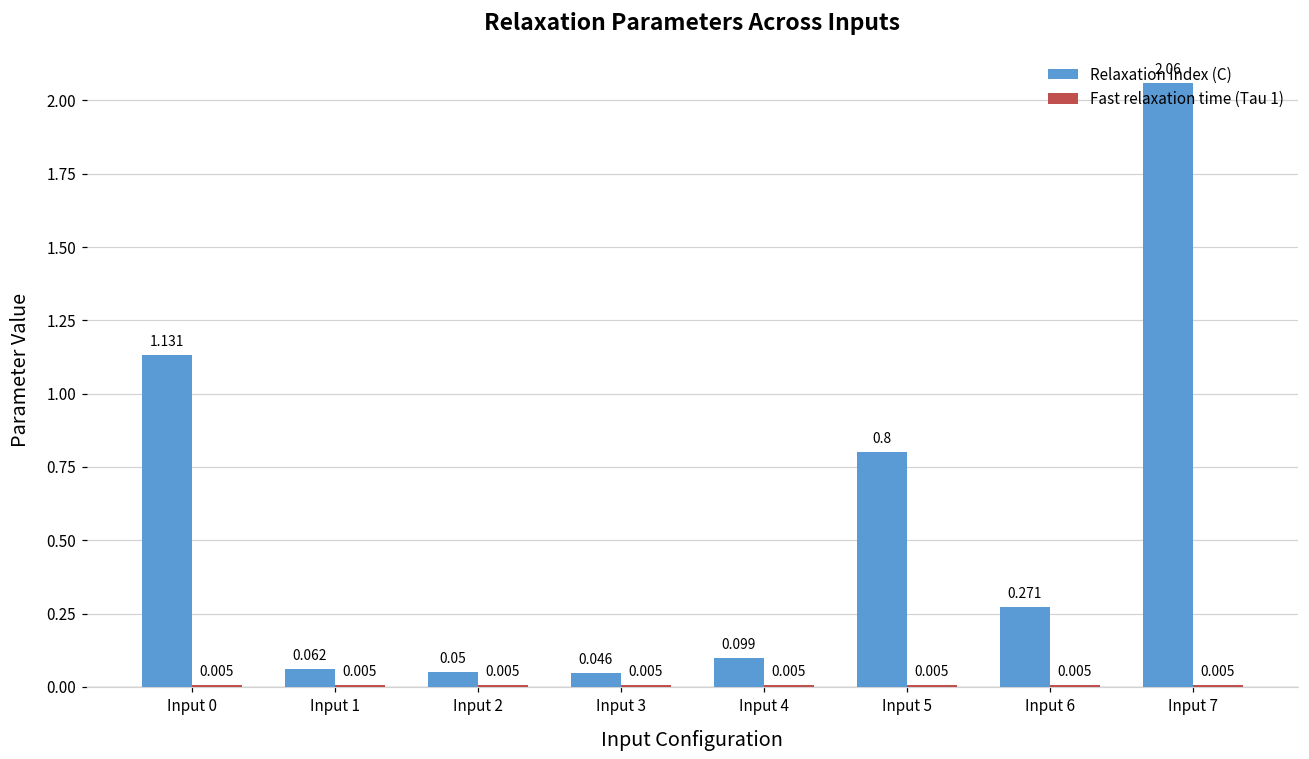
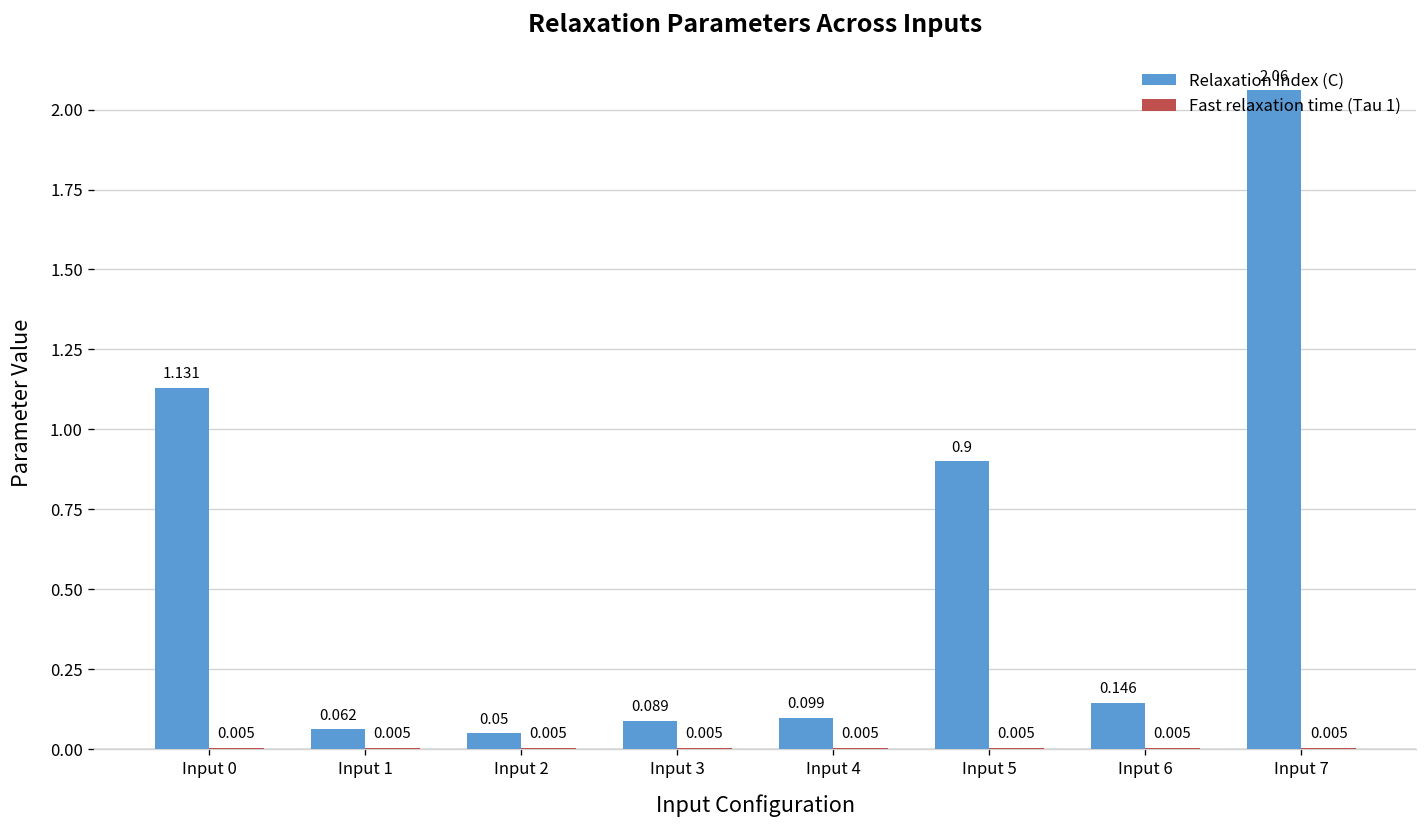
Relaxation Index (C), Input 3: 0.046 -> 0.089
Relaxation Index (C), Input 5: 0.8 -> 0.9
Relaxation Index (C), Input 6: 0.271 -> 0.146
